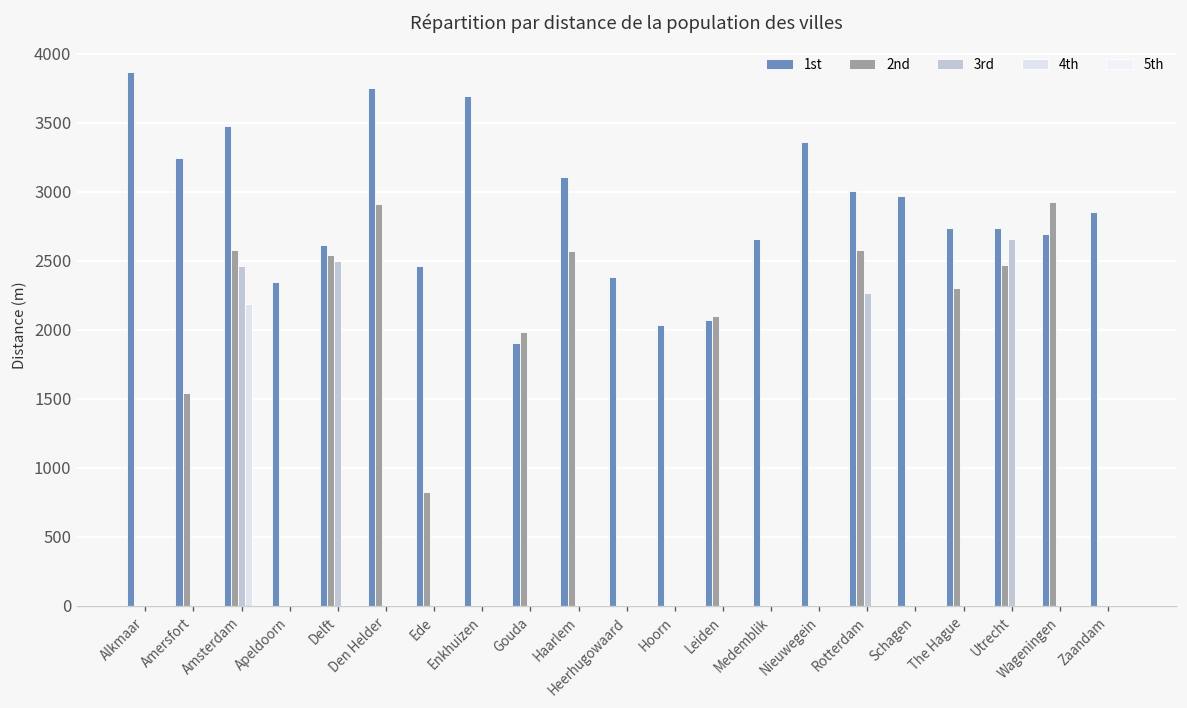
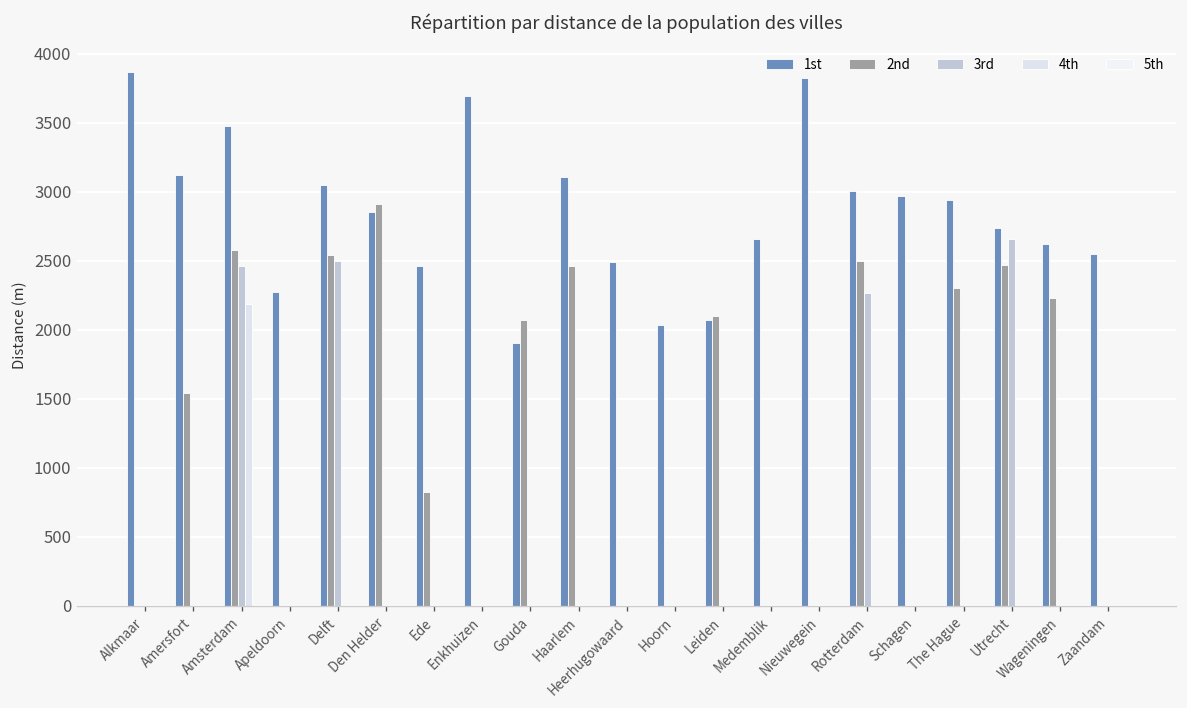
1st, Amersfort: 3240 -> 3120
1st, Apeldoorn: 2340 -> 2270
1st, Delft: 2620 -> 3040
1st, Den Helder: 3750 -> 2850
2nd, Gouda: 1980 -> 2070
2nd, Haarlem: 2570 -> 2460
1st, Heerhugowaard: 2380 -> 2490
1st, Nieuwegein: 3360 -> 3820
2nd, Rotterdam: 2580 -> 2500
1st, The Hague: 2730 -> 2940
1st, Wageningen: 2690 -> 2620
2nd, Wageningen: 2920 -> 2230
1st, Zaandam: 2850 -> 2540
